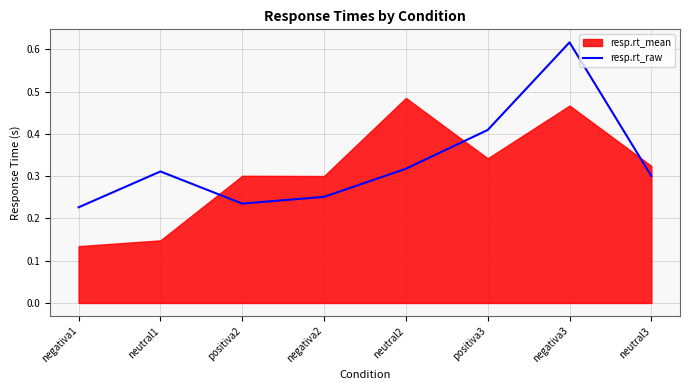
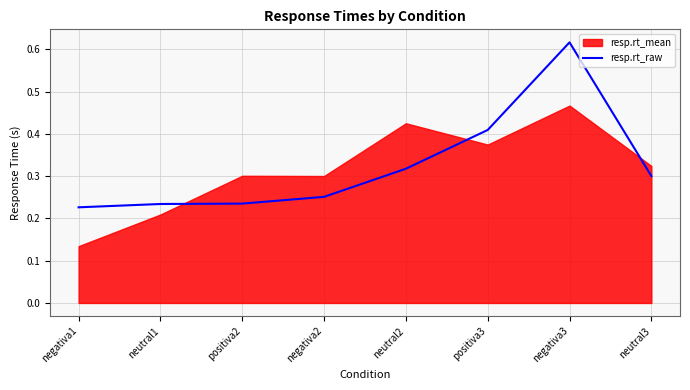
resp.rt_raw, neutral1: 0.31 -> 0.23
resp.rt_mean, neutral1: 0.15 -> 0.21
resp.rt_mean, neutral2: 0.48 -> 0.43
resp.rt_mean, positiva3: 0.34 -> 0.37
